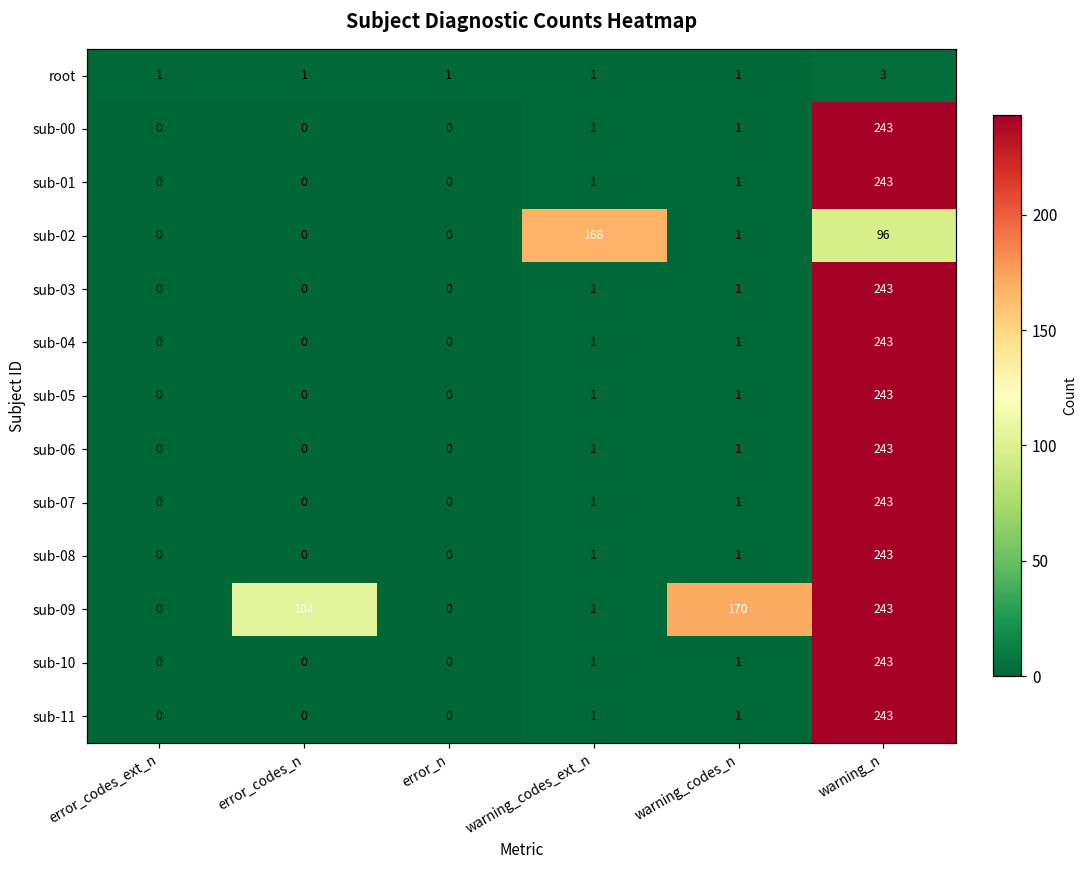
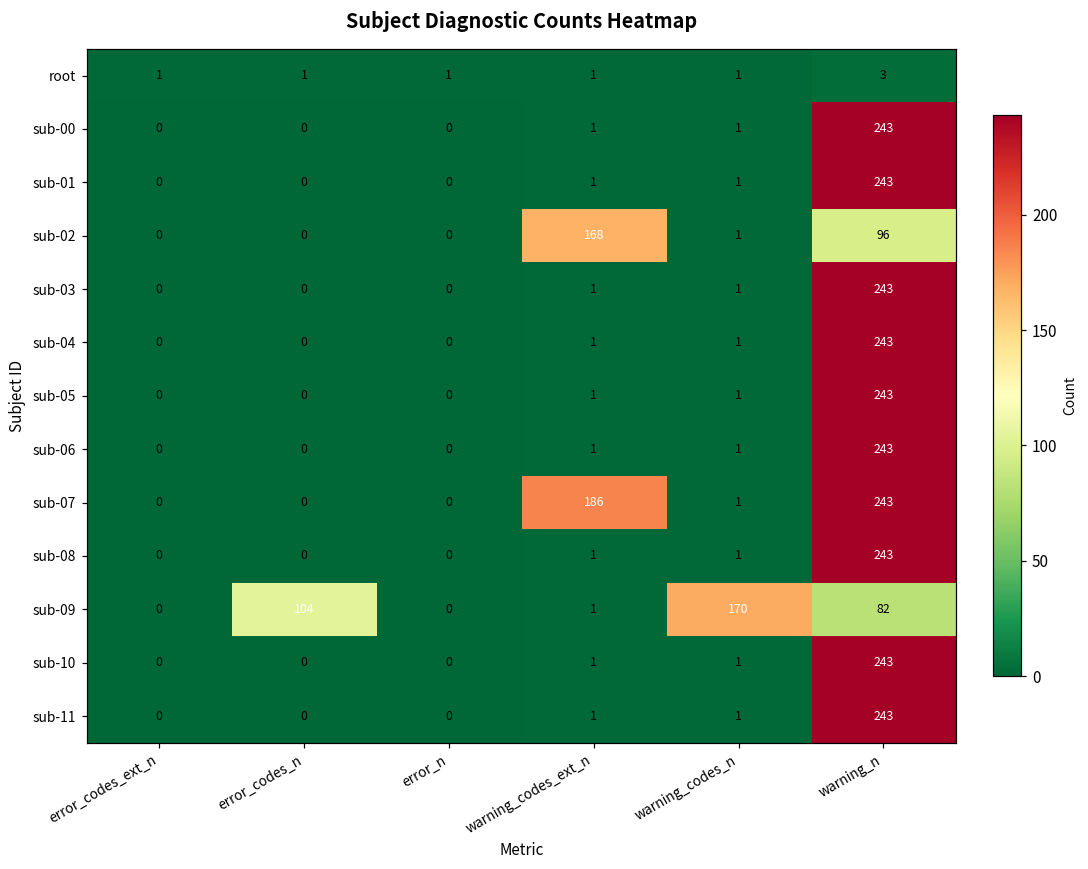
sub-07, warning_codes_ext_n: 1 -> 186
sub-09, warning_n: 243 -> 82
